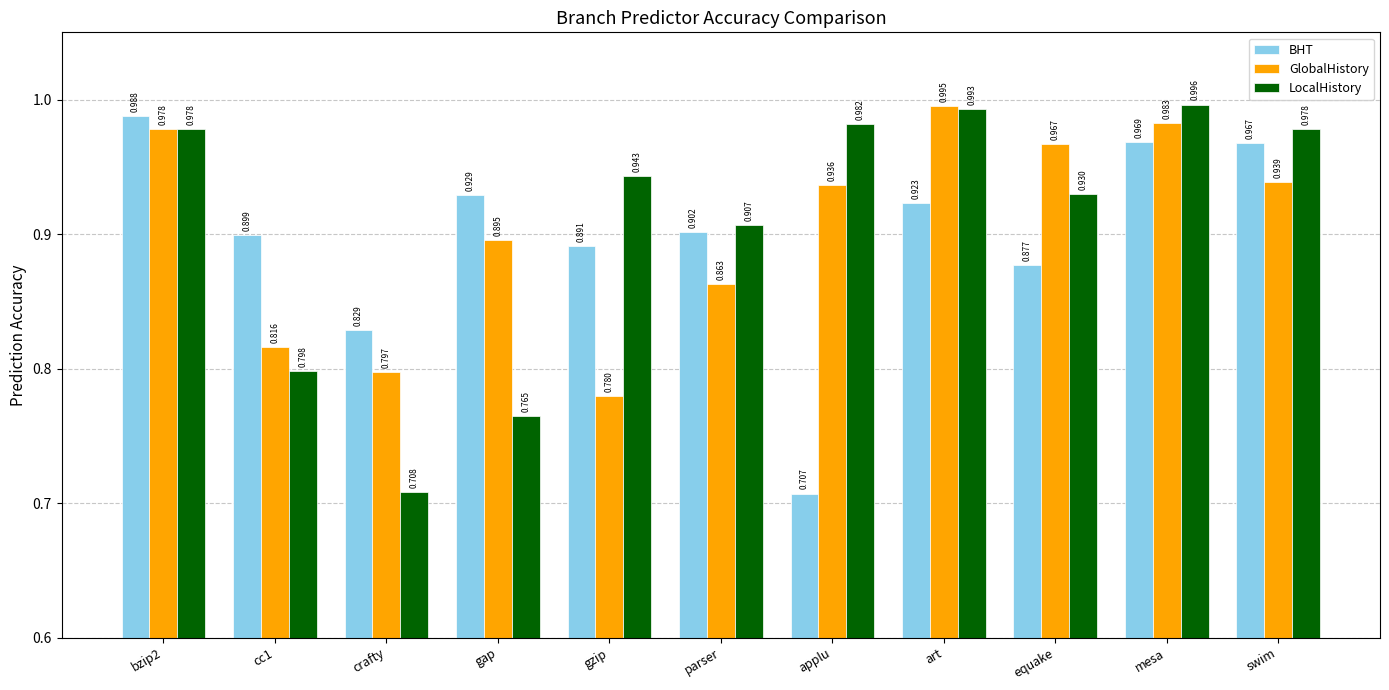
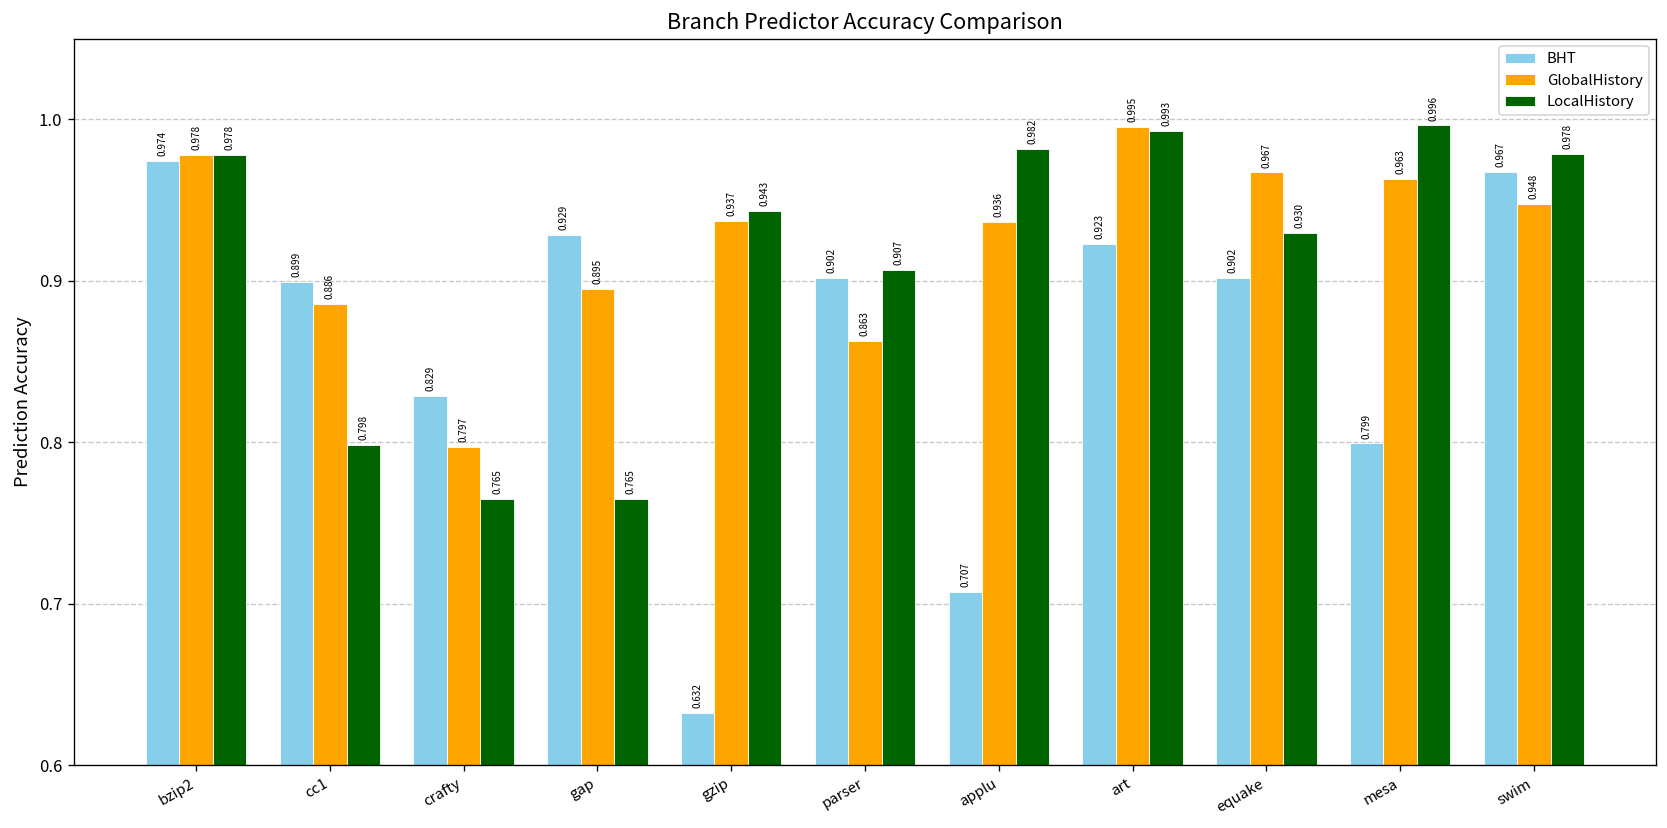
BHT, bzip2: 0.988 -> 0.974
GlobalHistory, cc1: 0.816 -> 0.886
LocalHistory, crafty: 0.708 -> 0.765
BHT, gzip: 0.891 -> 0.632
GlobalHistory, gzip: 0.780 -> 0.937
BHT, equake: 0.877 -> 0.902
BHT, mesa: 0.969 -> 0.799
GlobalHistory, mesa: 0.983 -> 0.963
GlobalHistory, swim: 0.939 -> 0.948
